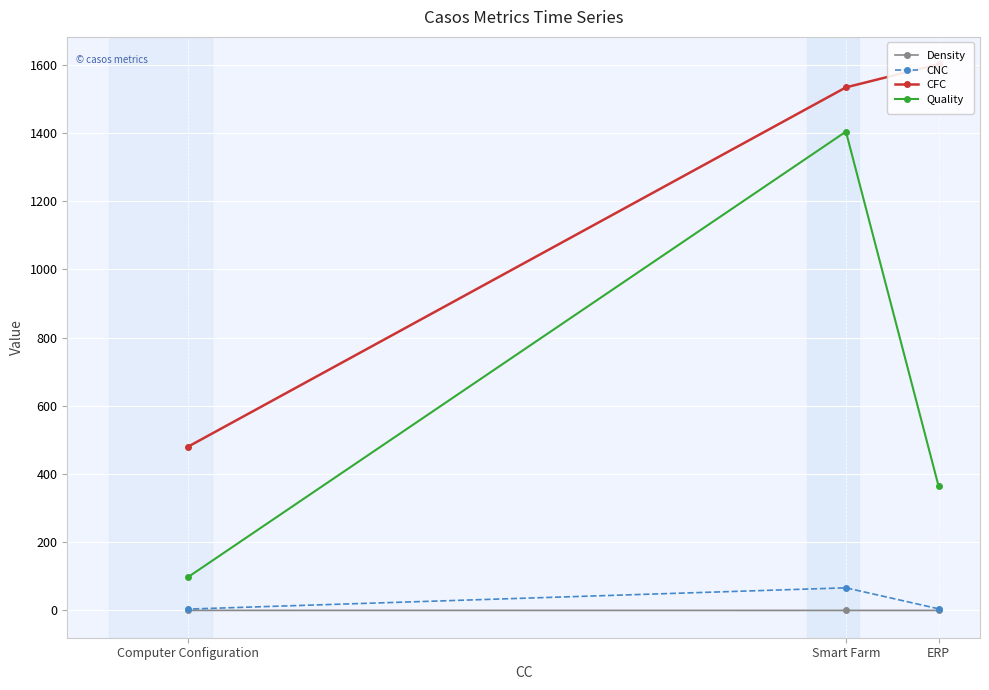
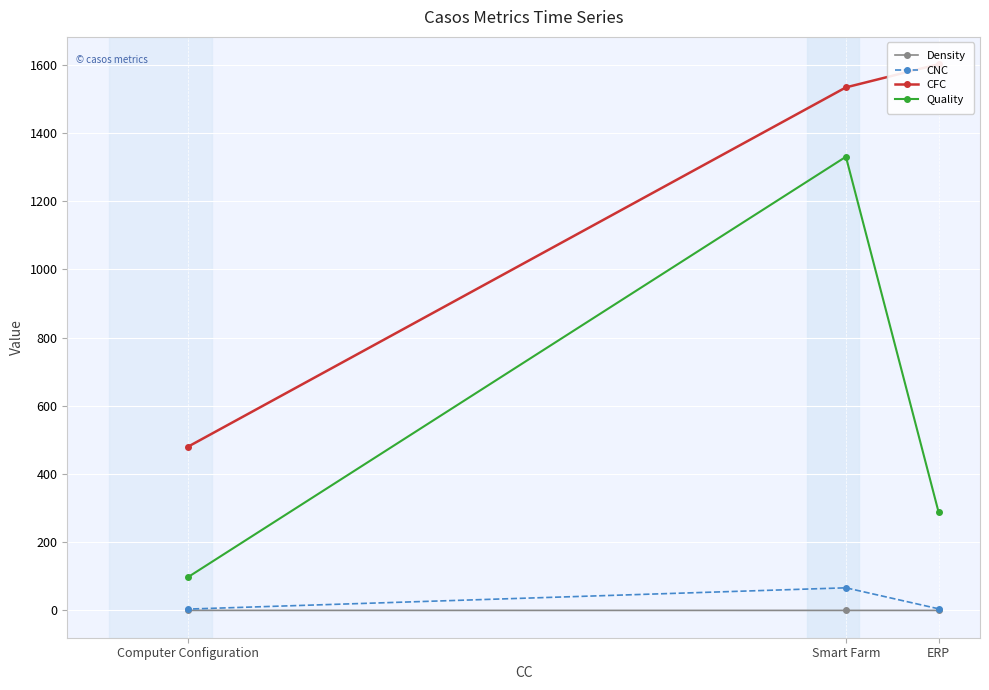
Quality, Smart Farm: 1400 -> 1330
Quality, ERP: 370 -> 290
